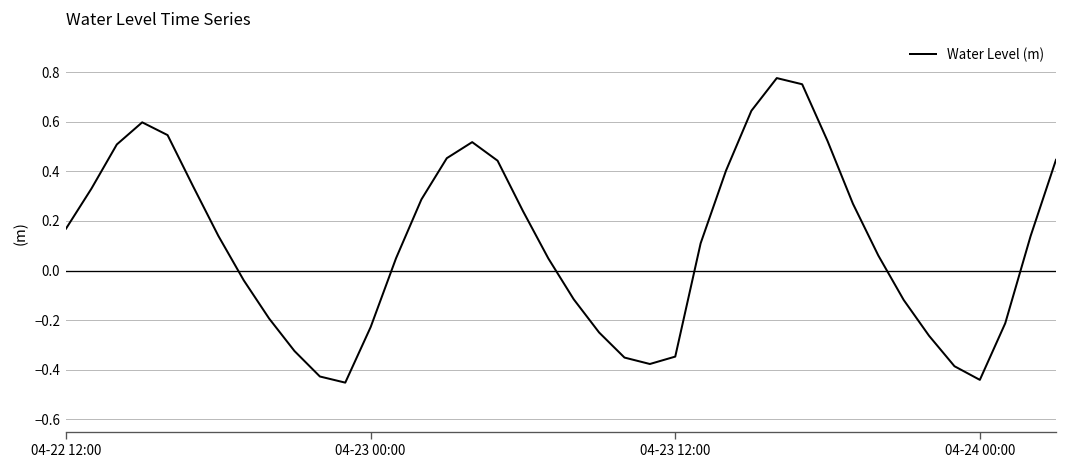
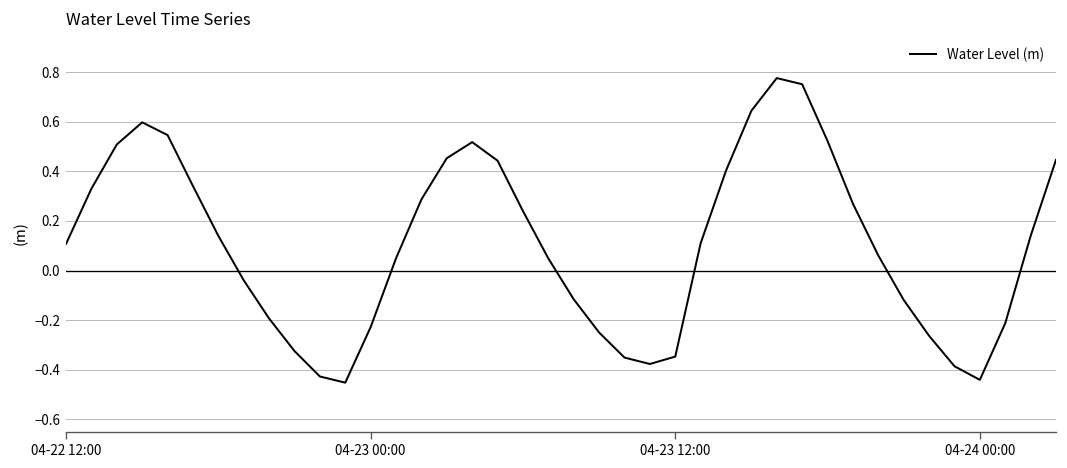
04-22 12:00: 0.17 -> 0.11
